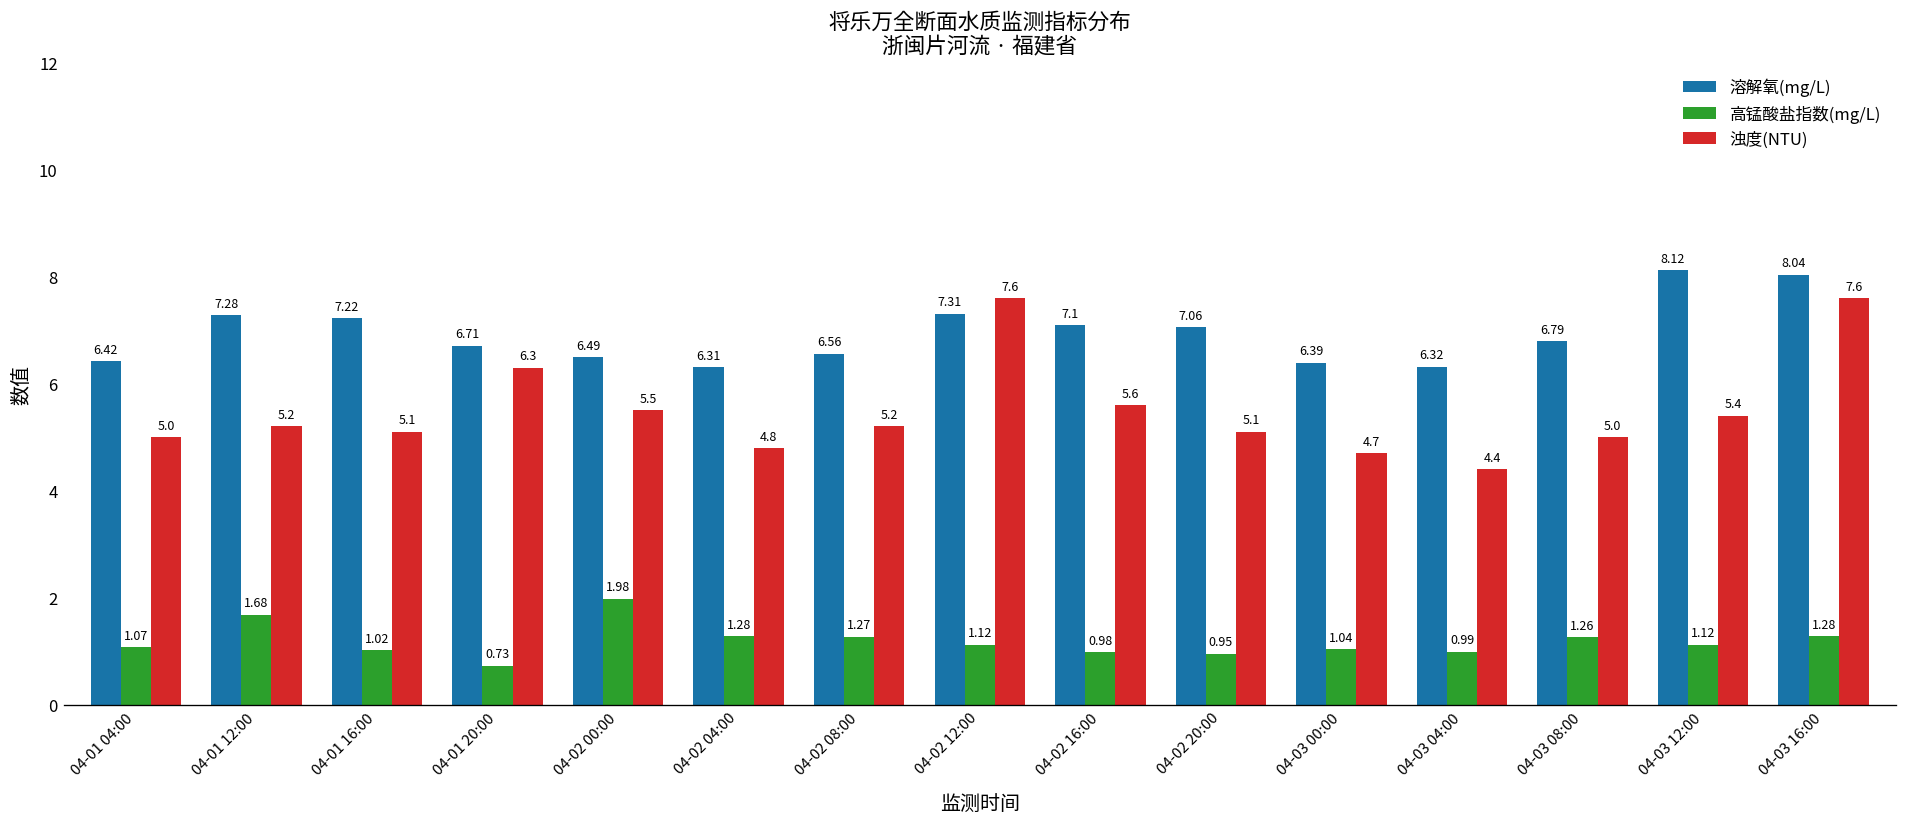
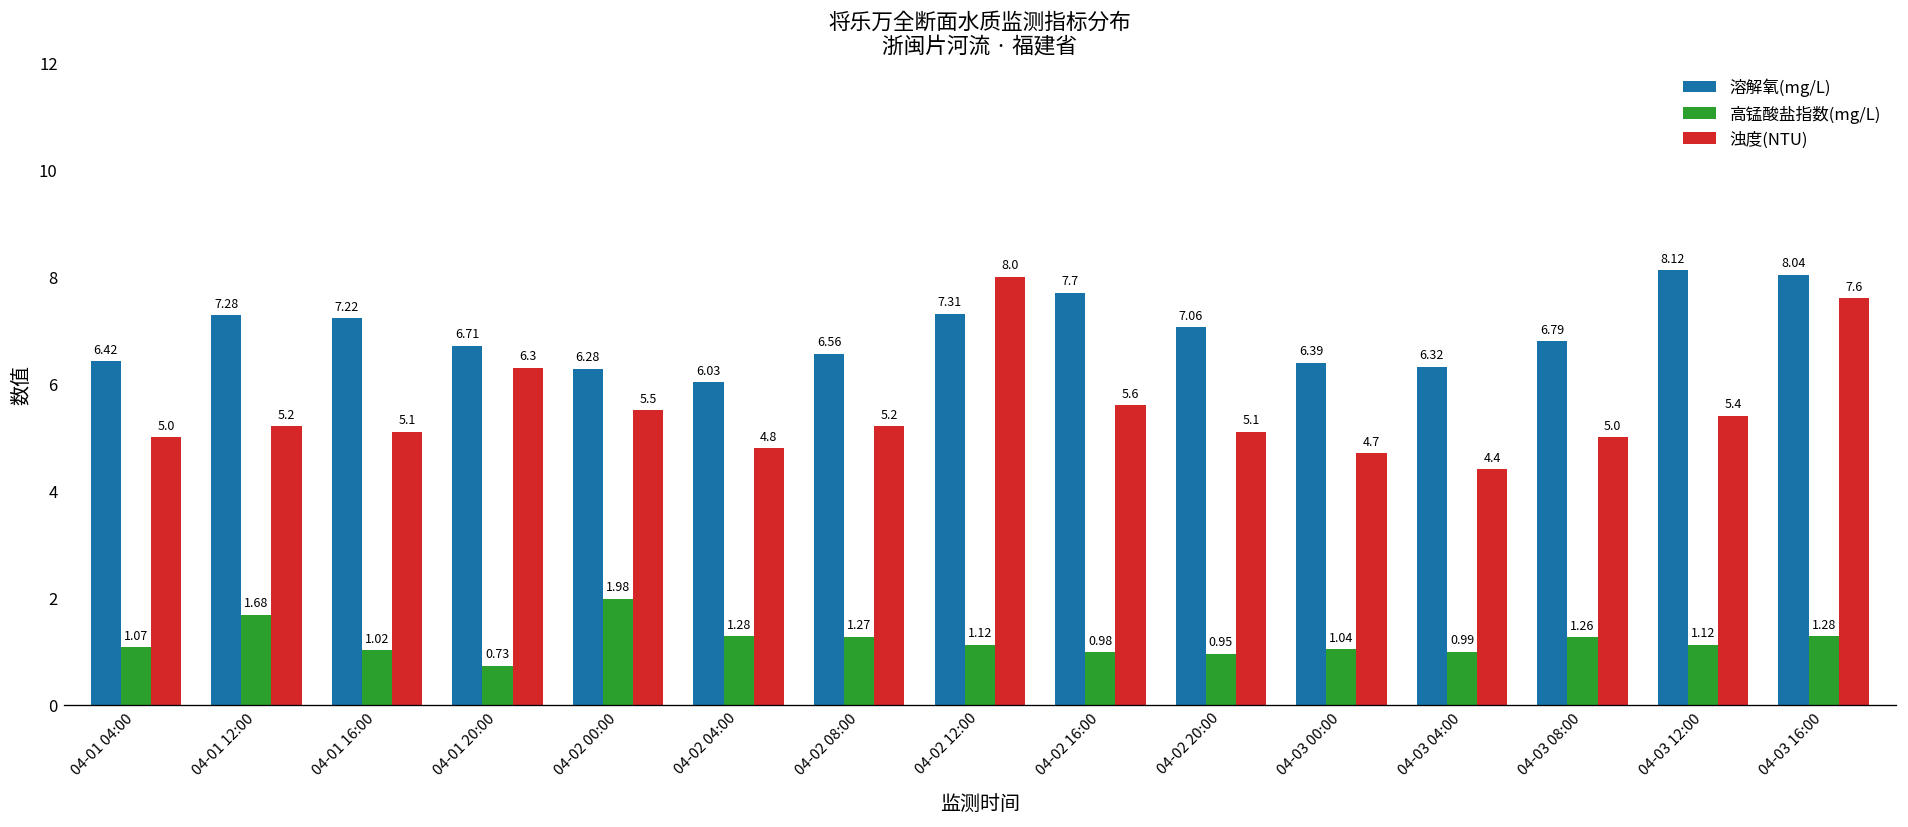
溶解氧(mg/L), 04-02 00:00: 6.49 -> 6.28
溶解氧(mg/L), 04-02 04:00: 6.31 -> 6.03
浊度(NTU), 04-02 12:00: 7.6 -> 8.0
溶解氧(mg/L), 04-02 16:00: 7.1 -> 7.7
